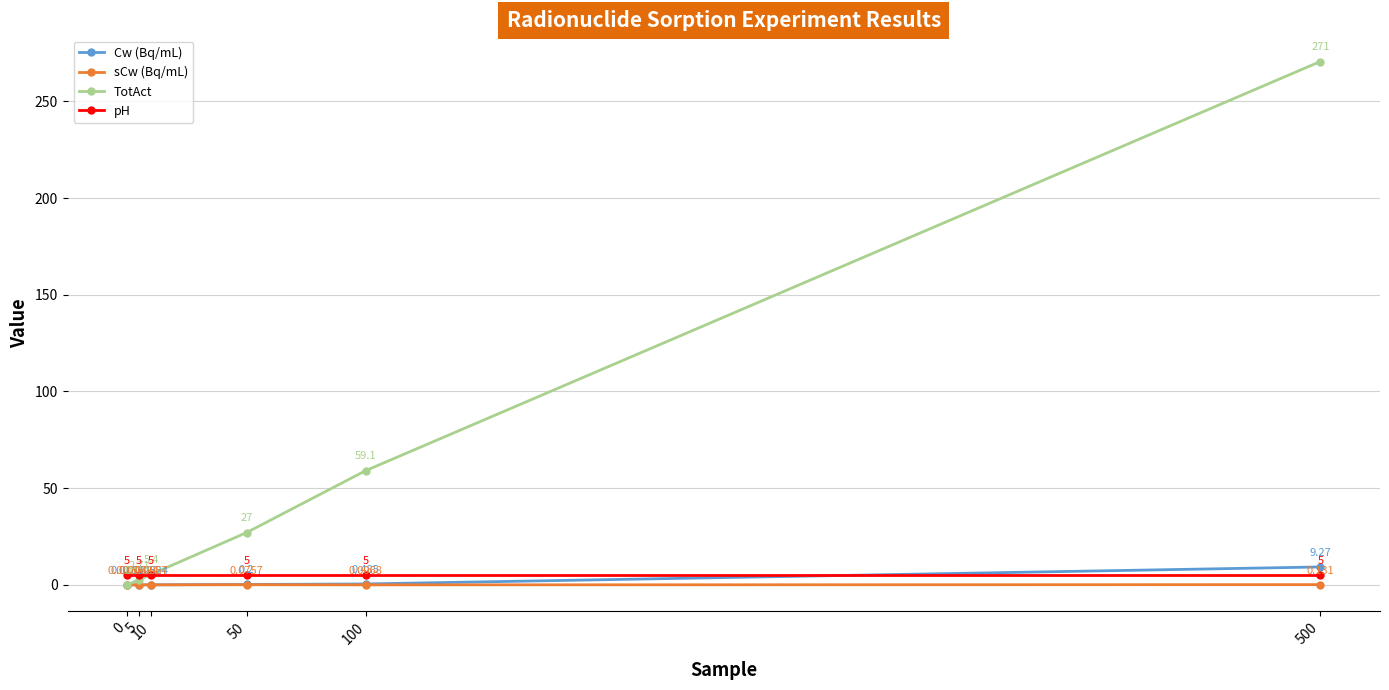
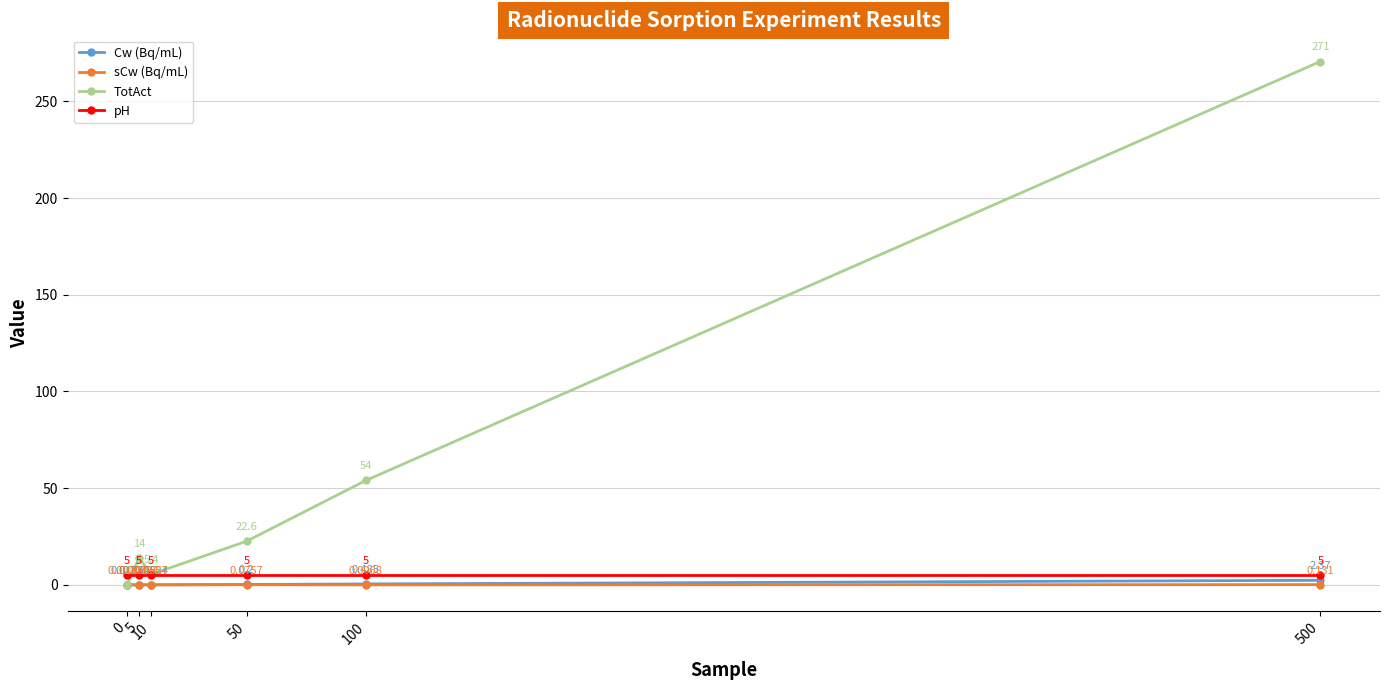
TotAct, 5: 2.71 -> 14
TotAct, 50: 27 -> 22.6
TotAct, 100: 59.1 -> 54
Cw (Bq/mL), 500: 9.27 -> 2.37
